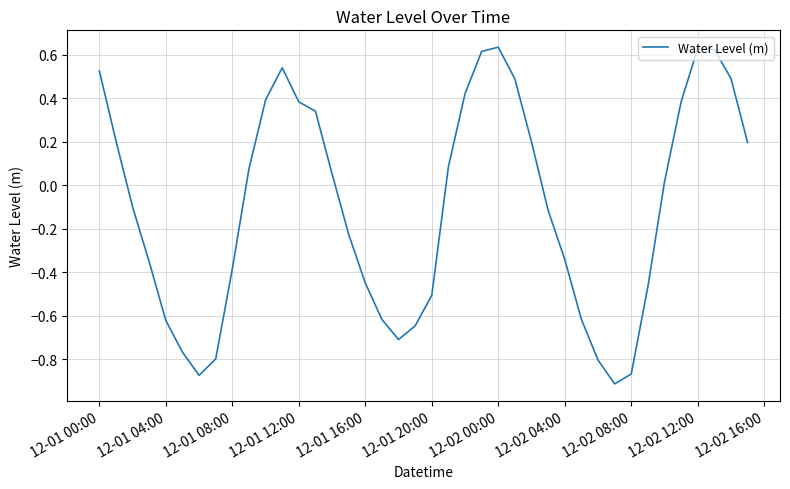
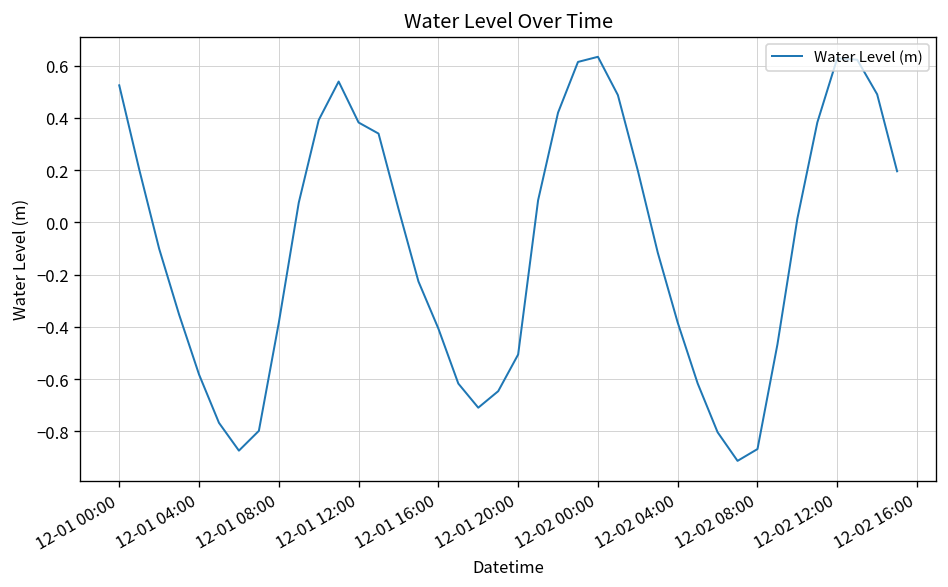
12-01 04:00: -0.62 -> -0.58
12-01 16:00: -0.45 -> -0.41
12-02 04:00: -0.34 -> -0.38
